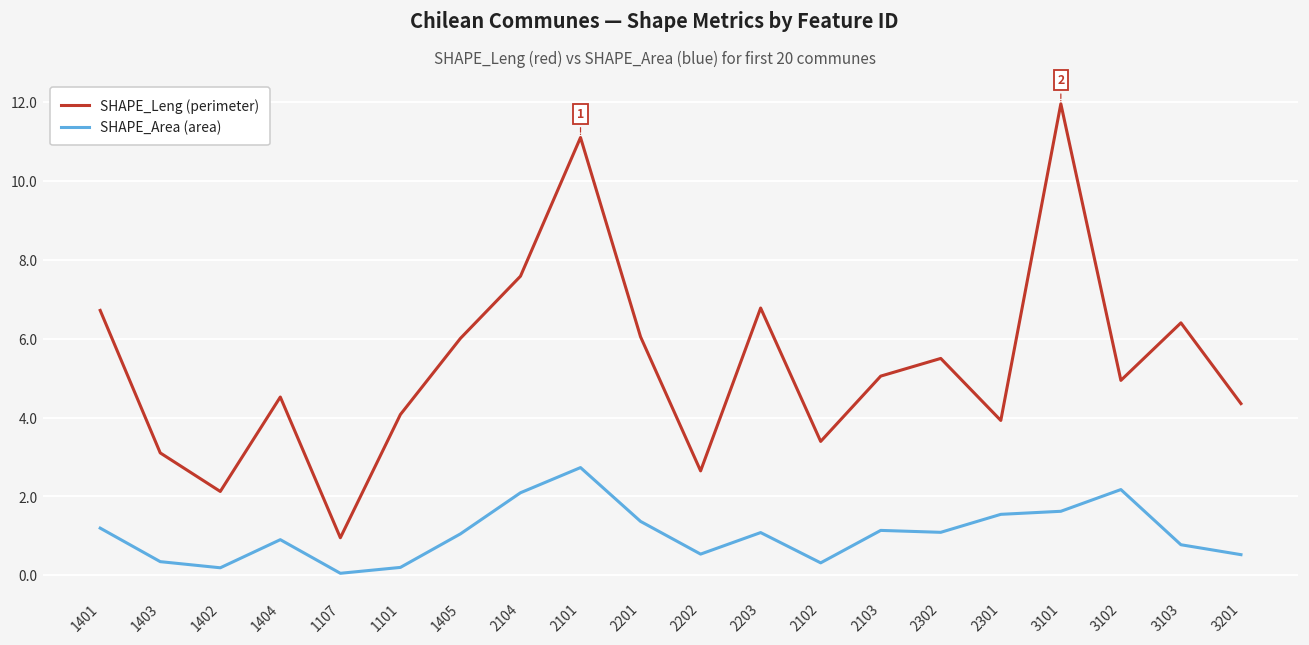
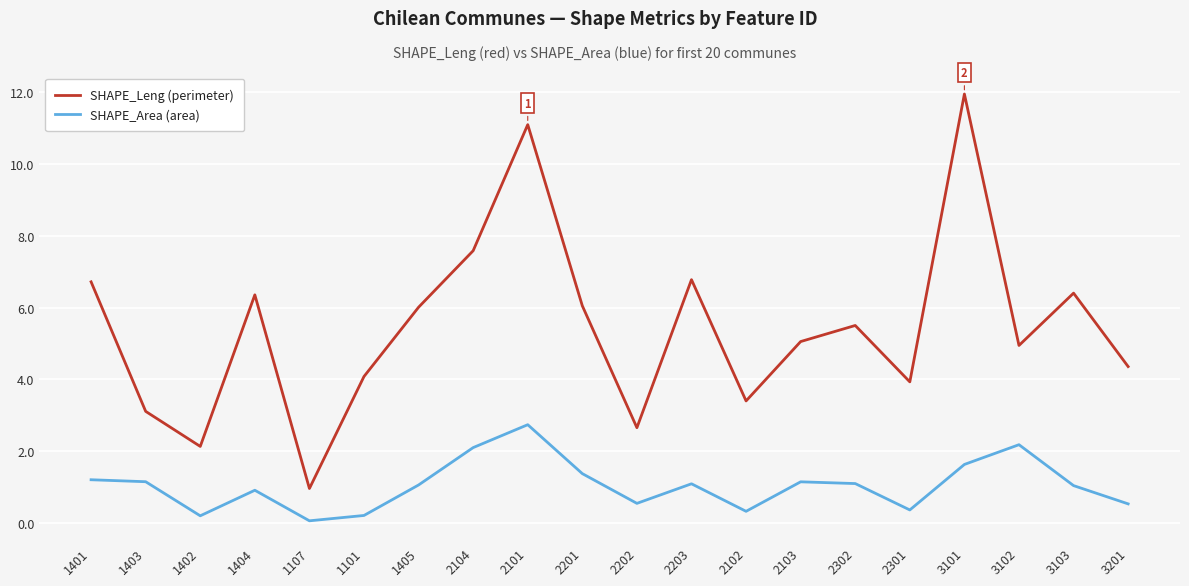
SHAPE_Area (area), 1403: 0.3 -> 1.1
SHAPE_Leng (perimeter), 1404: 4.5 -> 6.4
SHAPE_Area (area), 2301: 1.5 -> 0.4
SHAPE_Area (area), 3103: 0.8 -> 1.0
